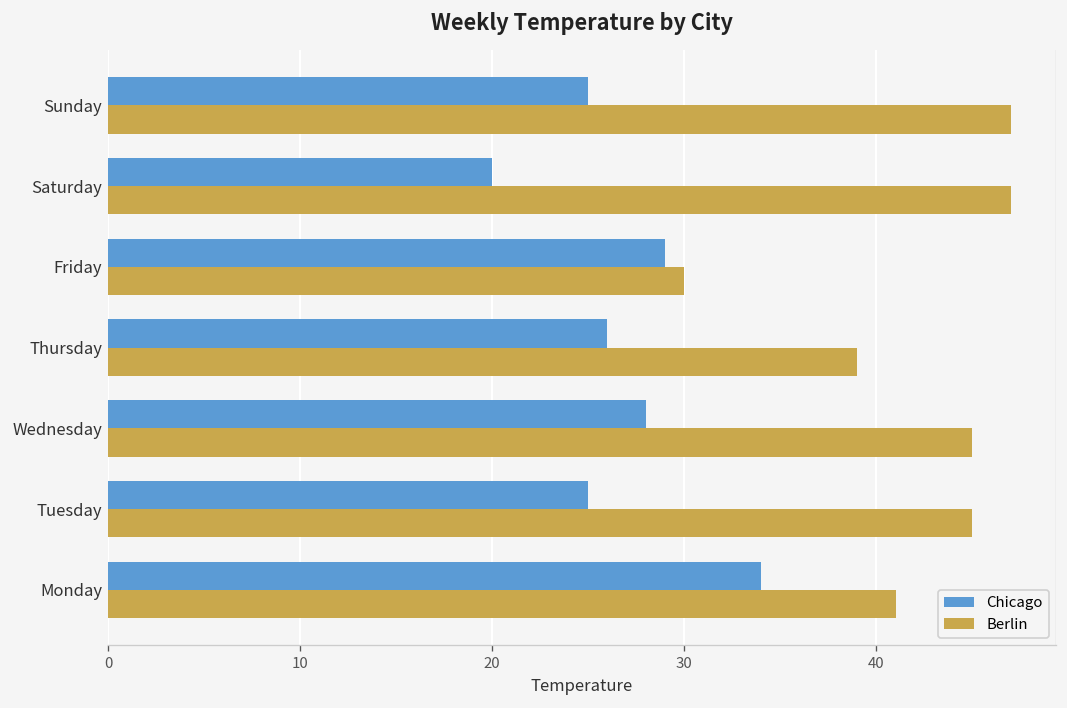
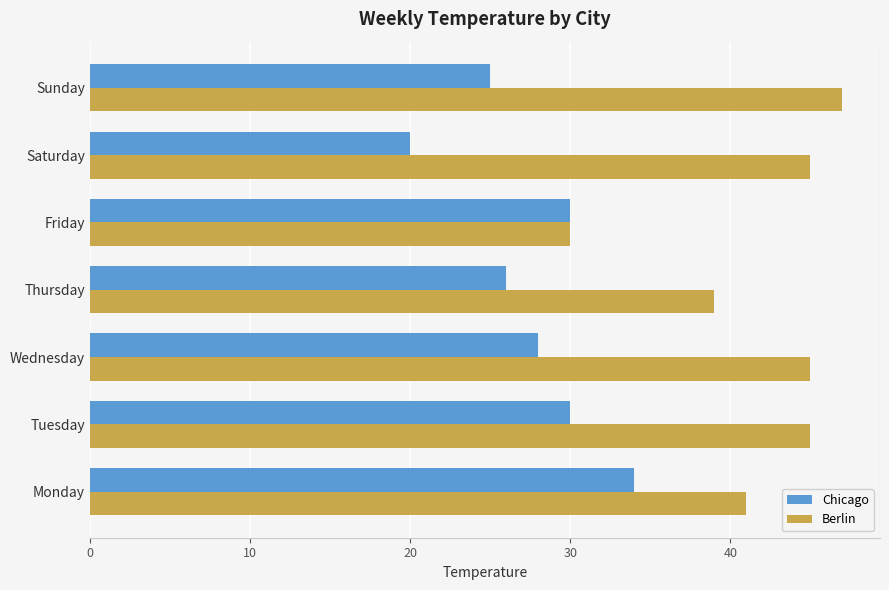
Berlin, Saturday: 47 -> 45
Chicago, Friday: 29 -> 30
Chicago, Tuesday: 25 -> 30
